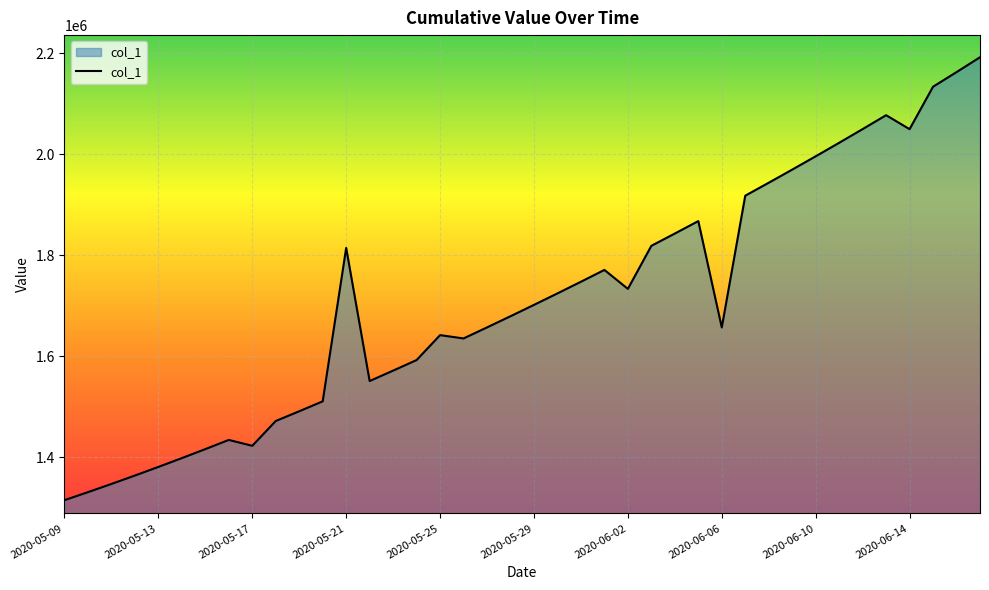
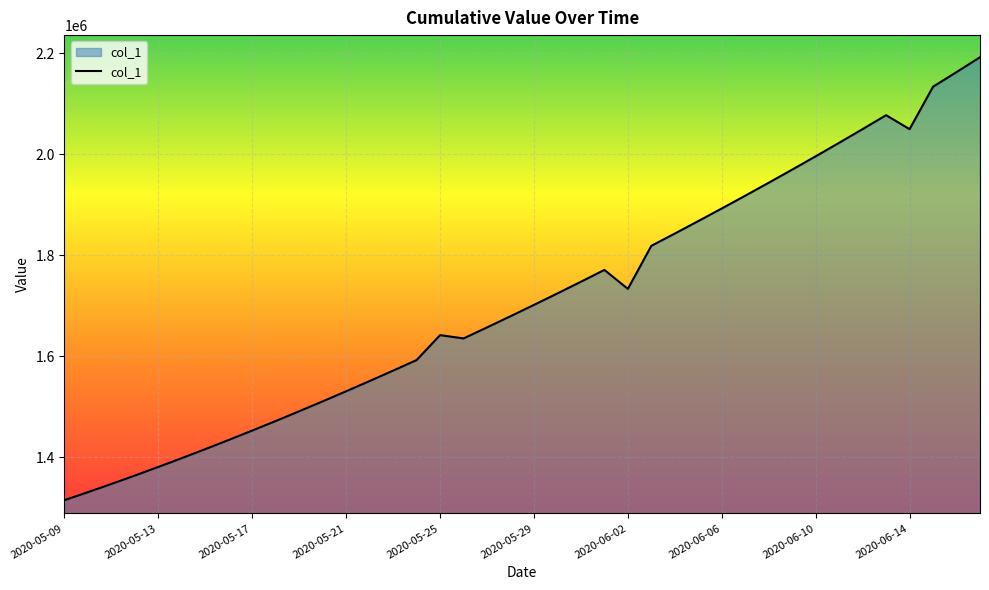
2020-05-17: 1420000 -> 1450000
2020-05-21: 1810000 -> 1530000
2020-06-06: 1660000 -> 1890000
